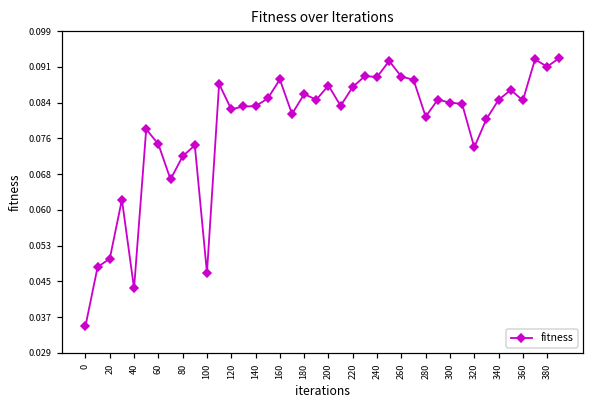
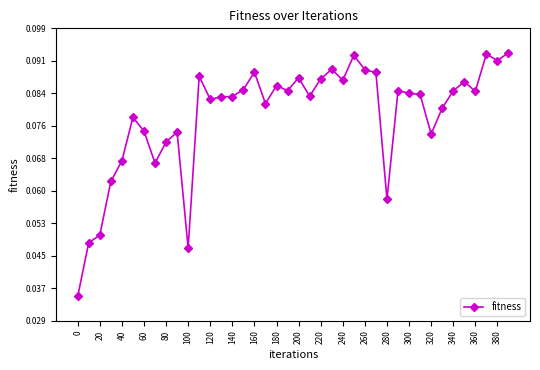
40: 0.043 -> 0.068
240: 0.089 -> 0.087
280: 0.081 -> 0.058
